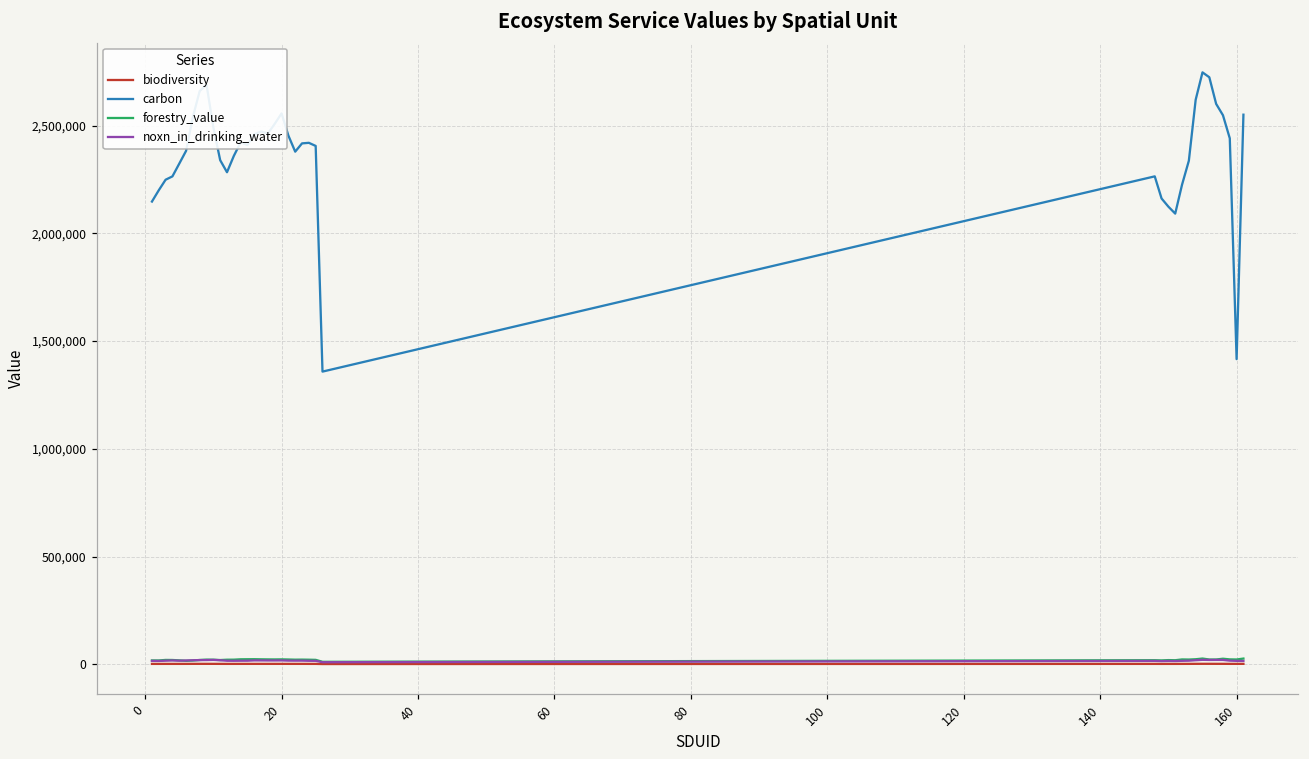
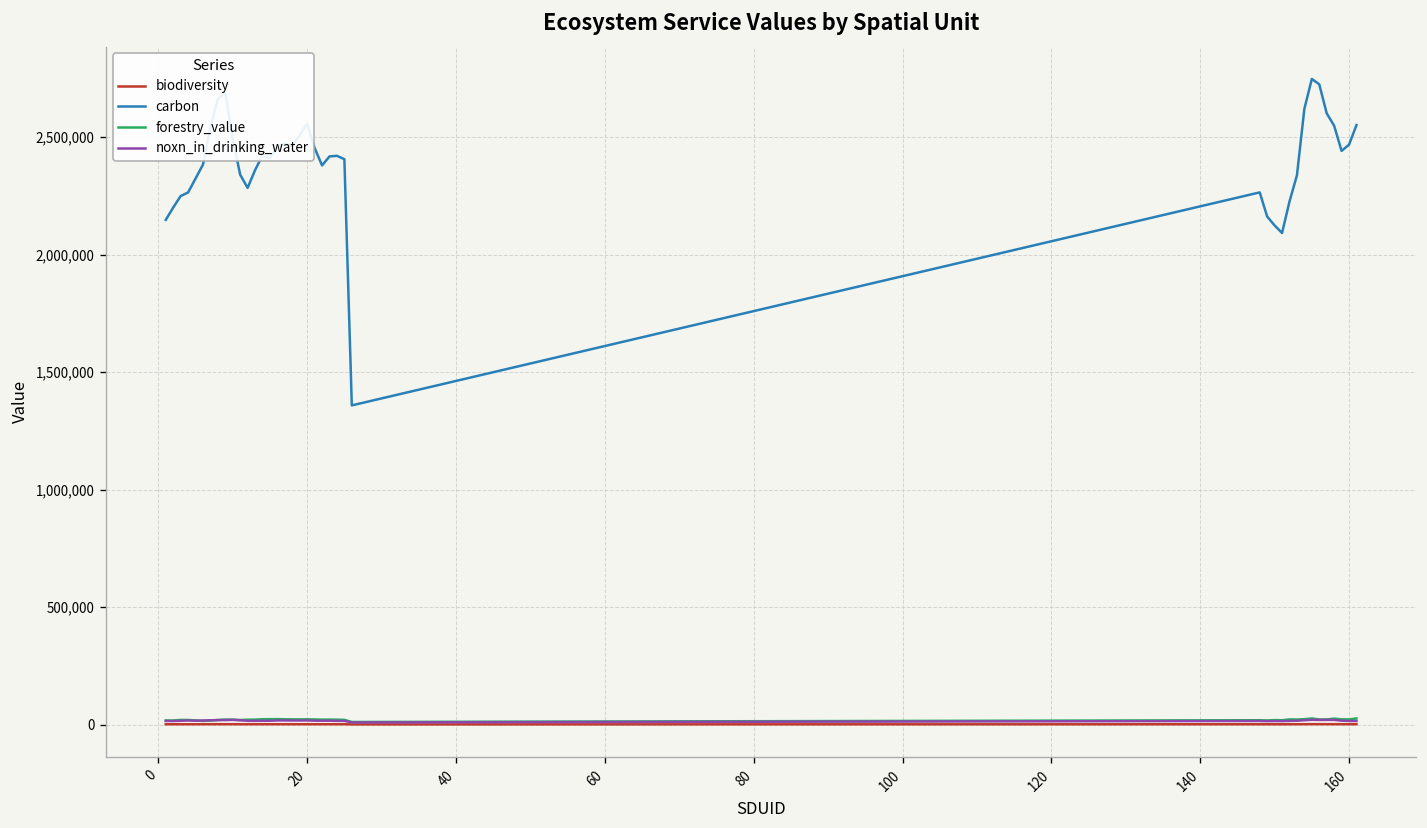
carbon, 160: 1,420,000 -> 2,470,000
